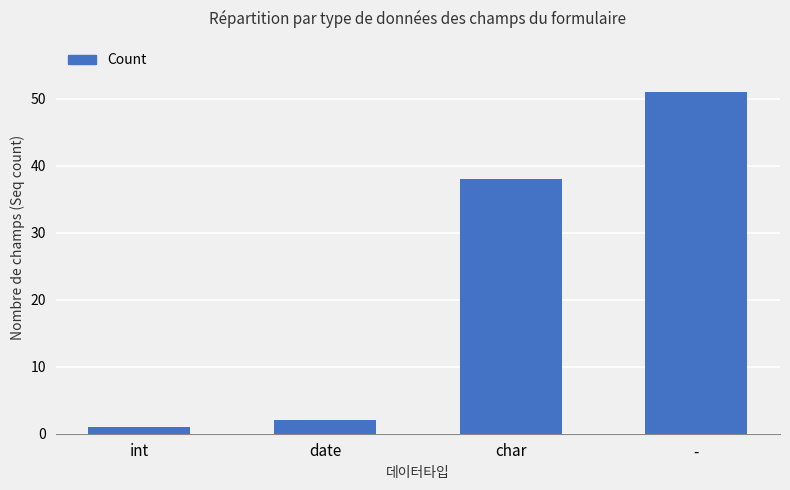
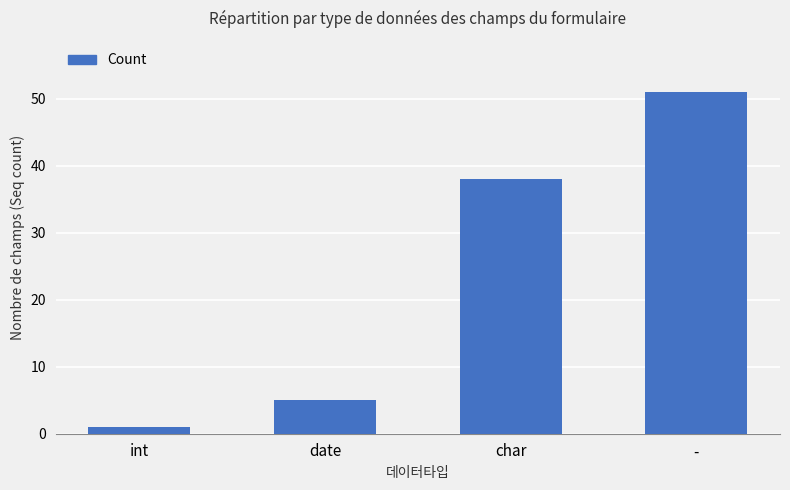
date: 2 -> 5
